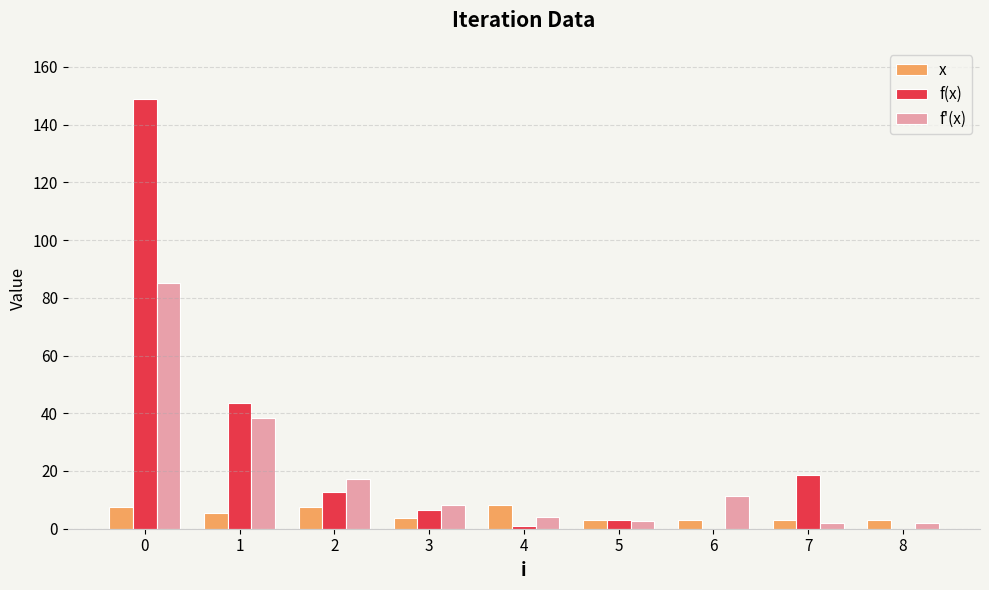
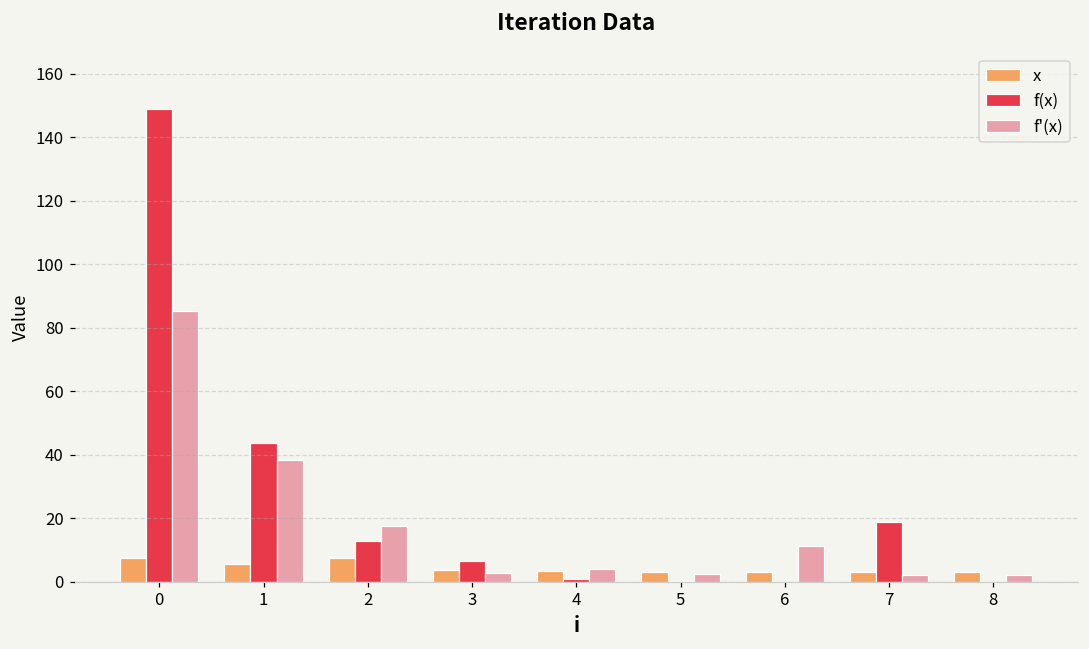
f'(x), 3: 8 -> 3
x, 4: 8 -> 3
f(x), 5: 3 -> 0
